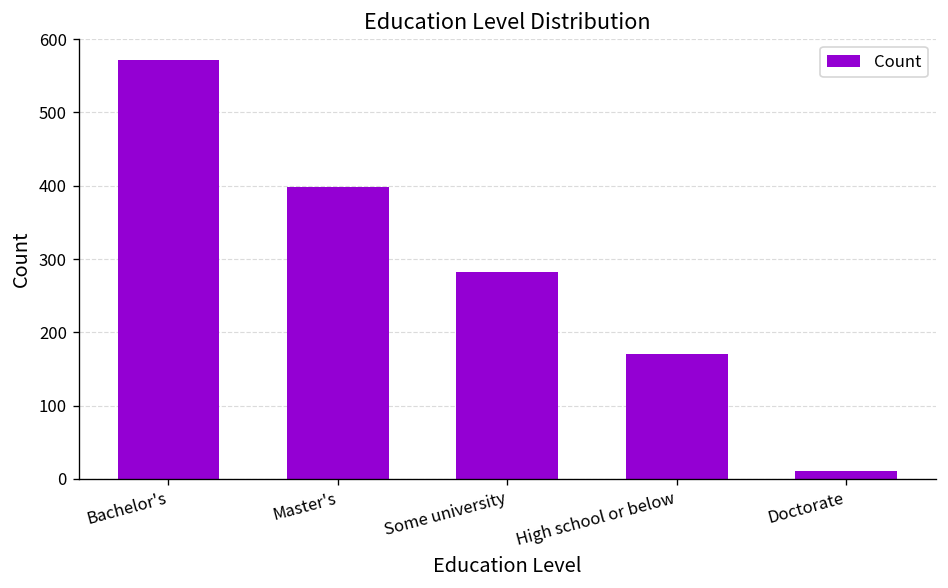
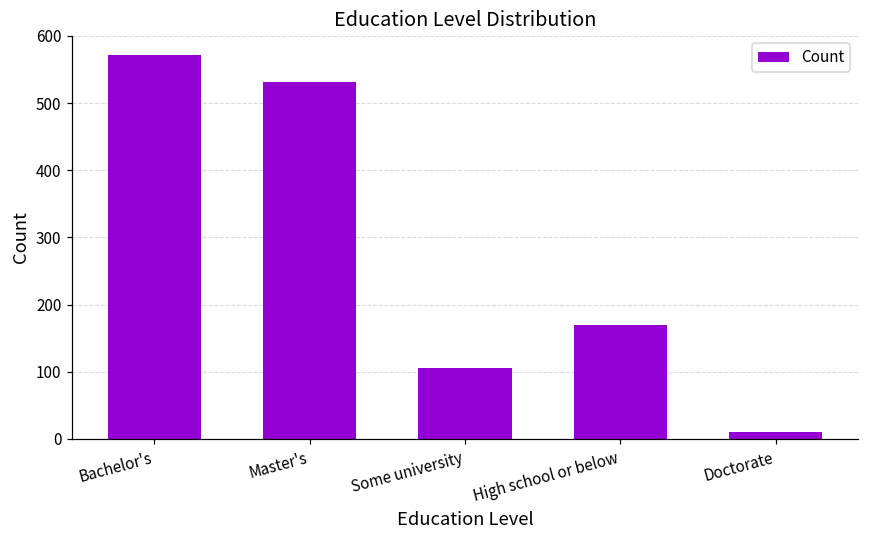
Master's: 400 -> 530
Some university: 280 -> 110
